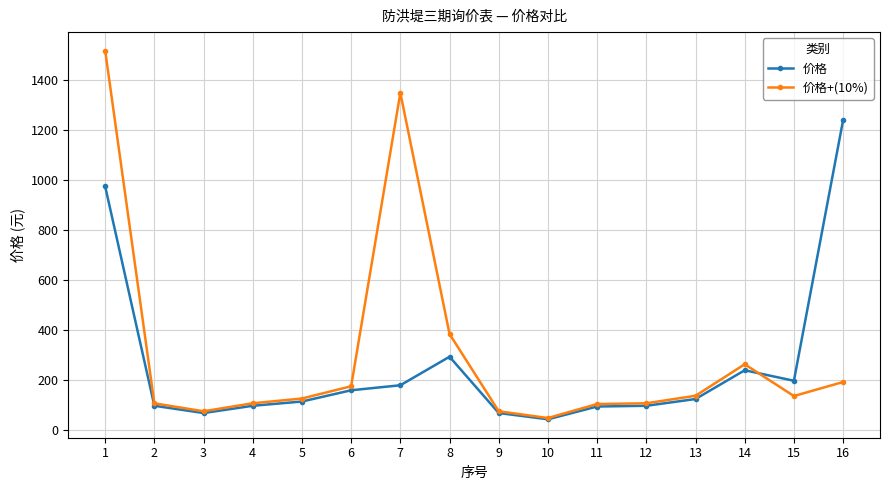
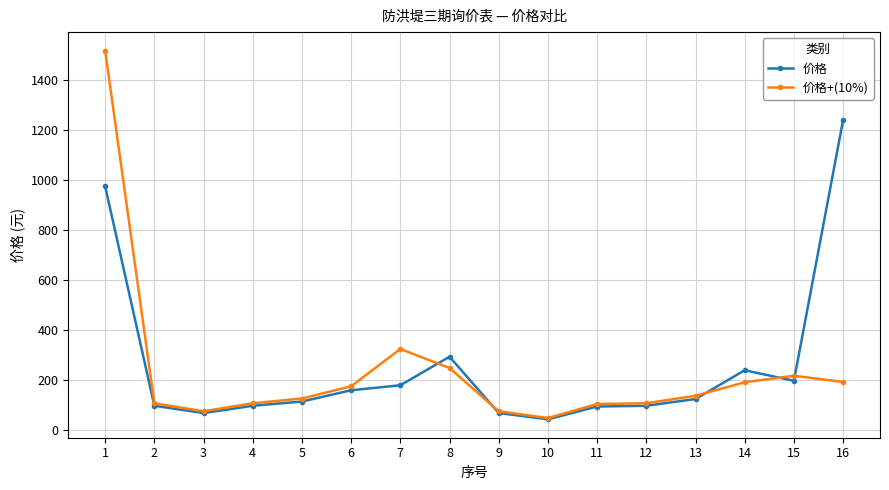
价格+(10%), 7: 1350 -> 330
价格+(10%), 8: 390 -> 250
价格+(10%), 14: 260 -> 190
价格+(10%), 15: 140 -> 220
